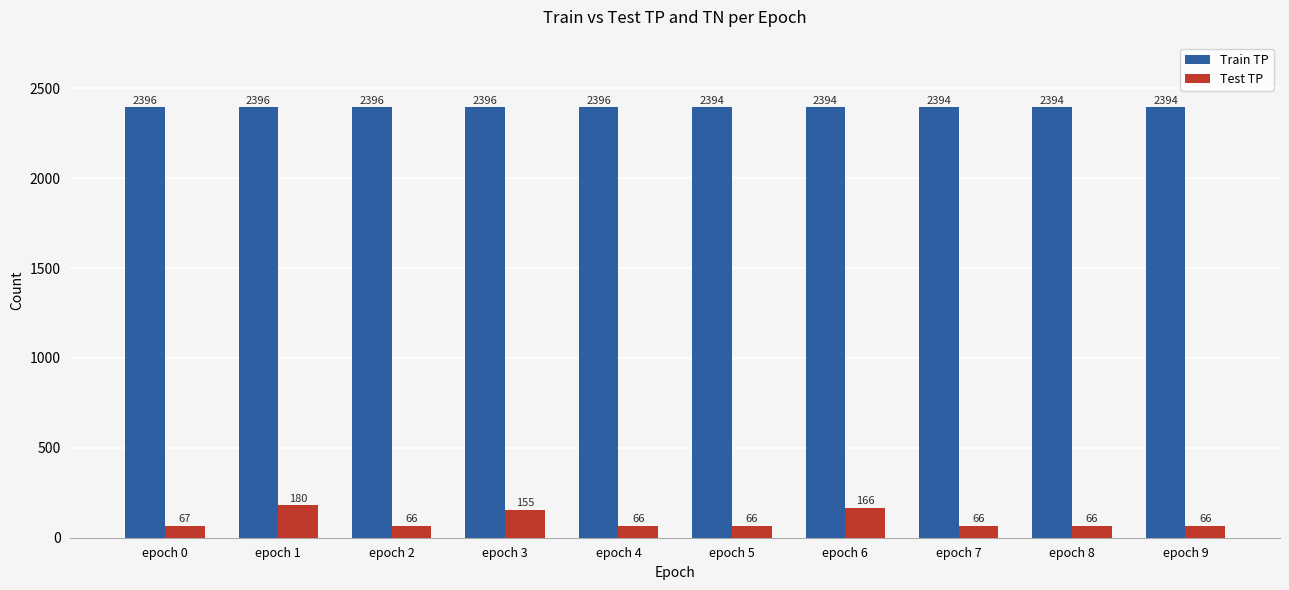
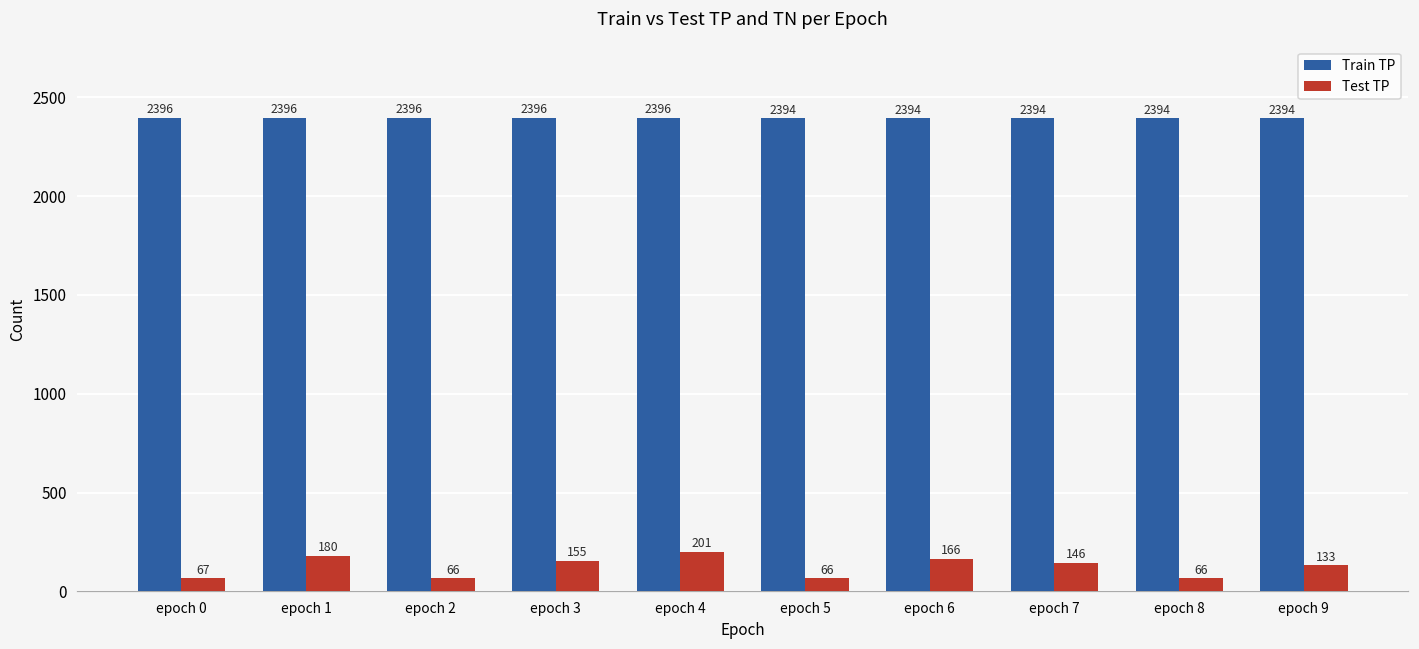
Test TP, epoch 4: 66 -> 201
Test TP, epoch 7: 66 -> 146
Test TP, epoch 9: 66 -> 133
